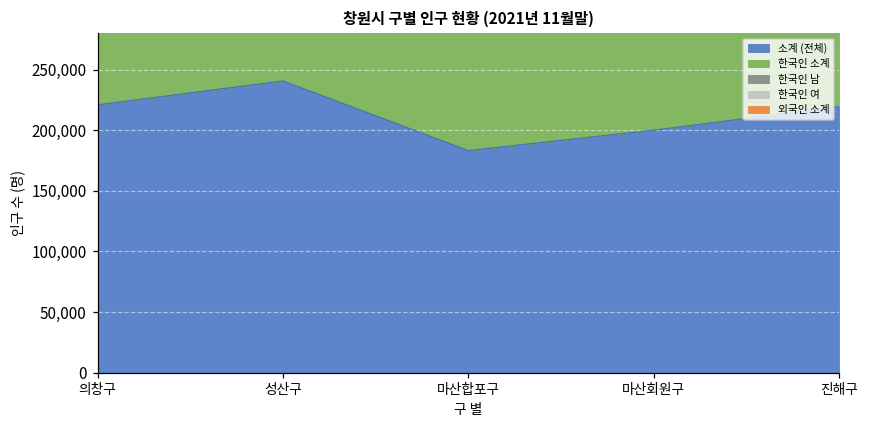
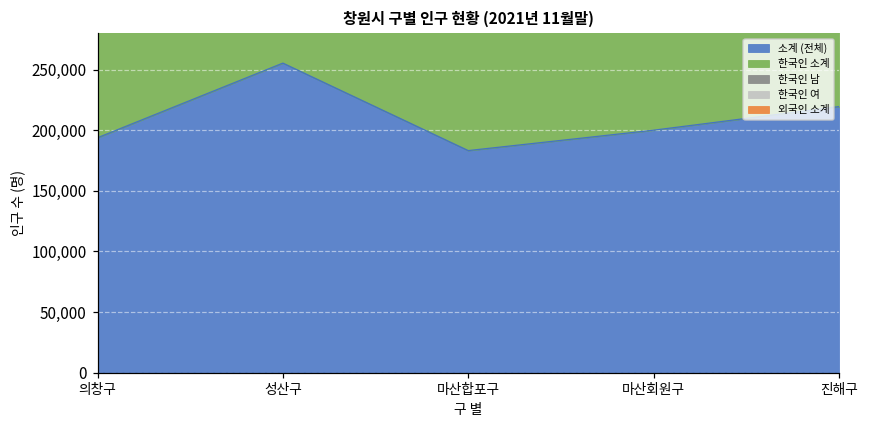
소계 (전체), 의창구: 221,000 -> 194,000
소계 (전체), 성산구: 241,000 -> 255,000
